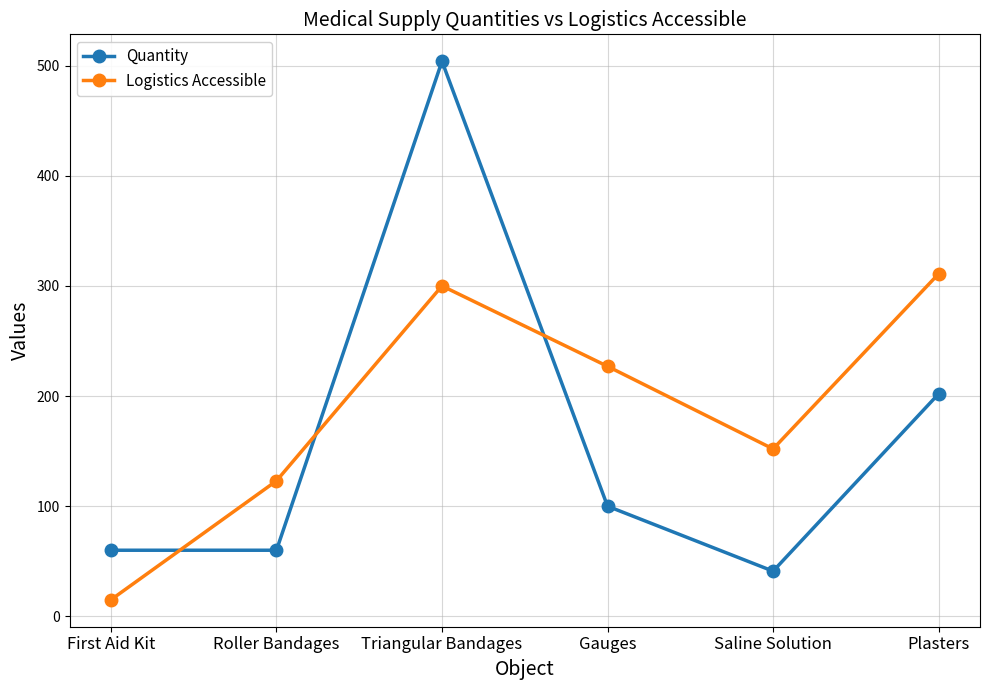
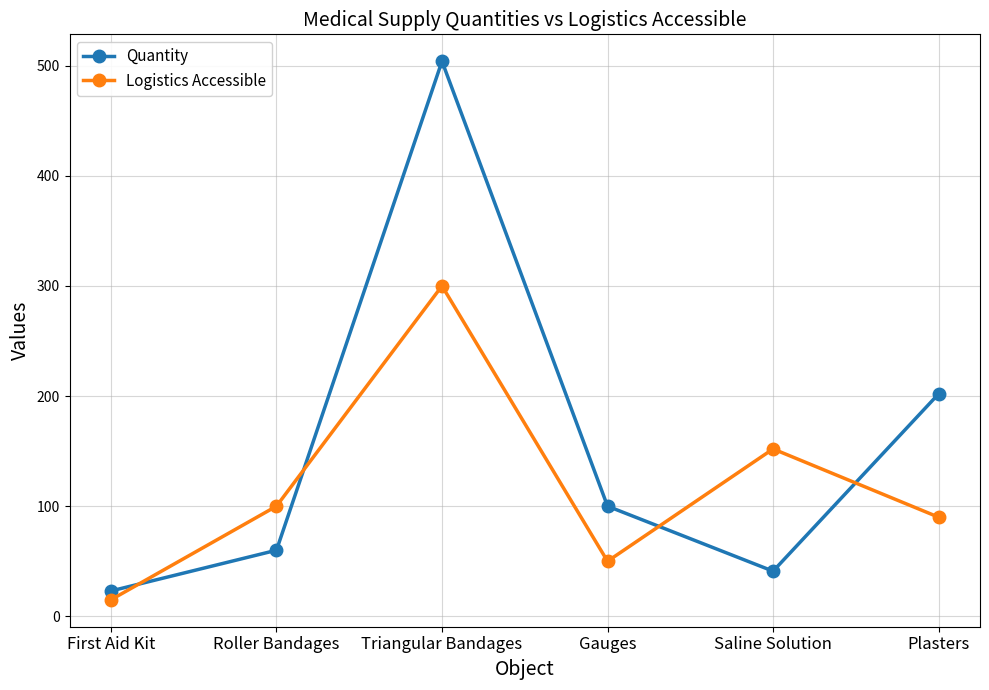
Quantity, First Aid Kit: 60 -> 23
Logistics Accessible, Roller Bandages: 123 -> 100
Logistics Accessible, Gauges: 227 -> 50
Logistics Accessible, Plasters: 311 -> 90
